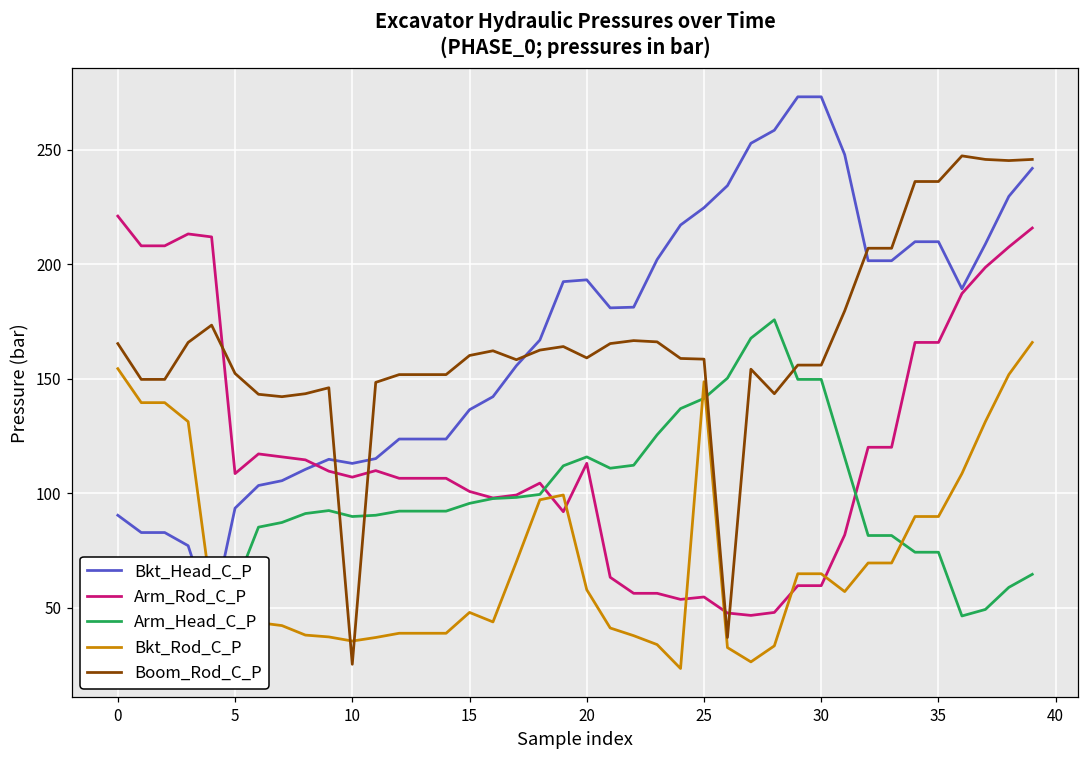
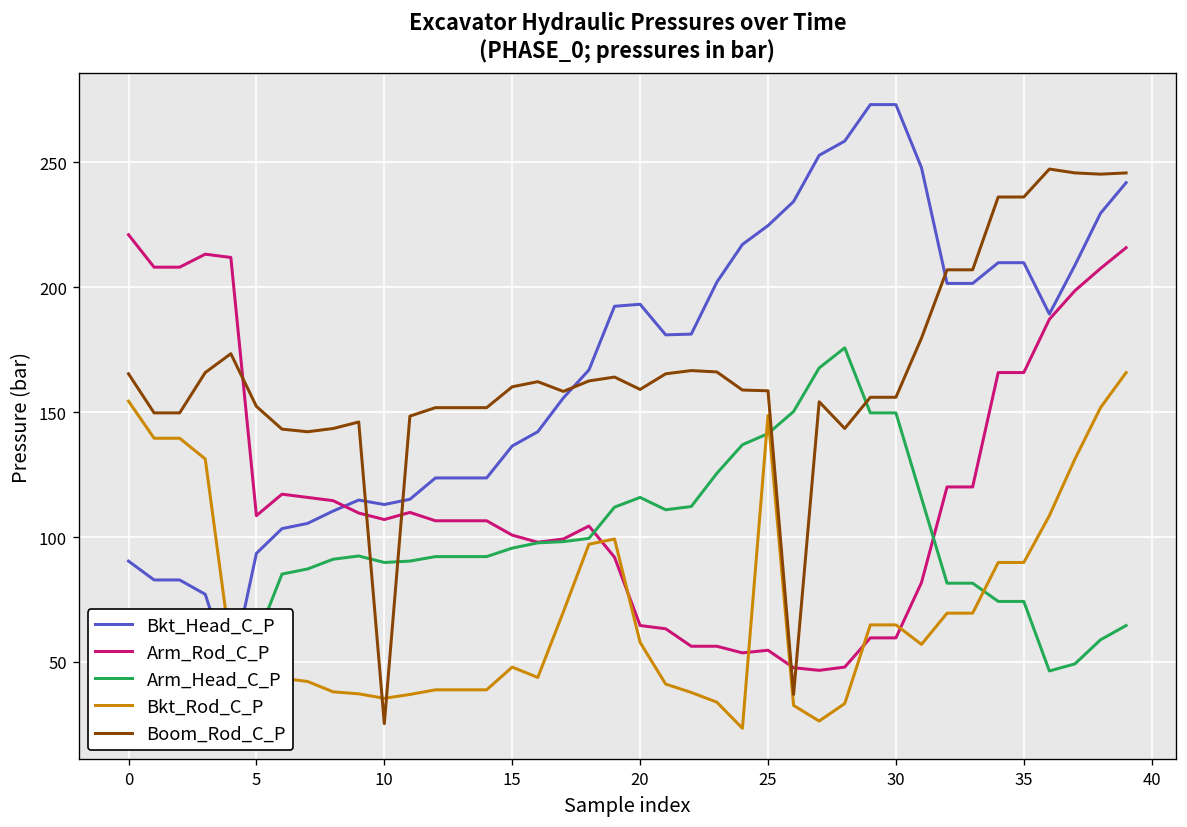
Arm_Rod_C_P, 20: 113 -> 65
